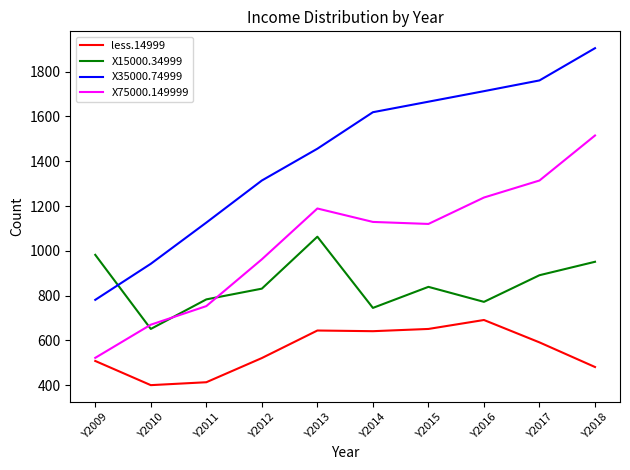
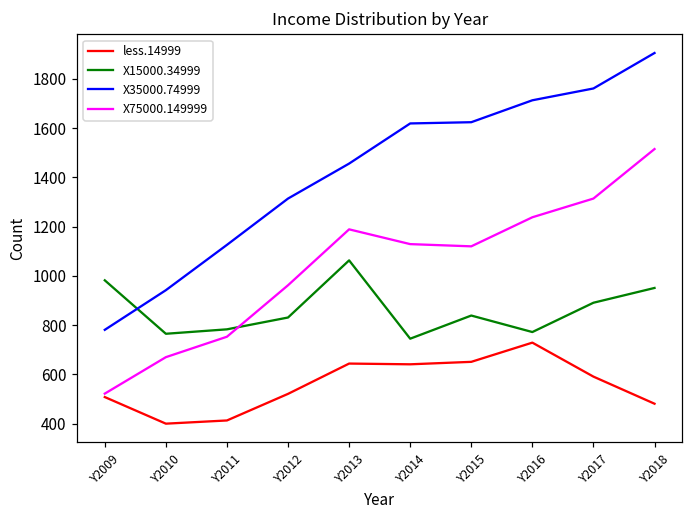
X15000.34999, Y2010: 650 -> 770
X35000.74999, Y2015: 1670 -> 1620
less.14999, Y2016: 690 -> 730
